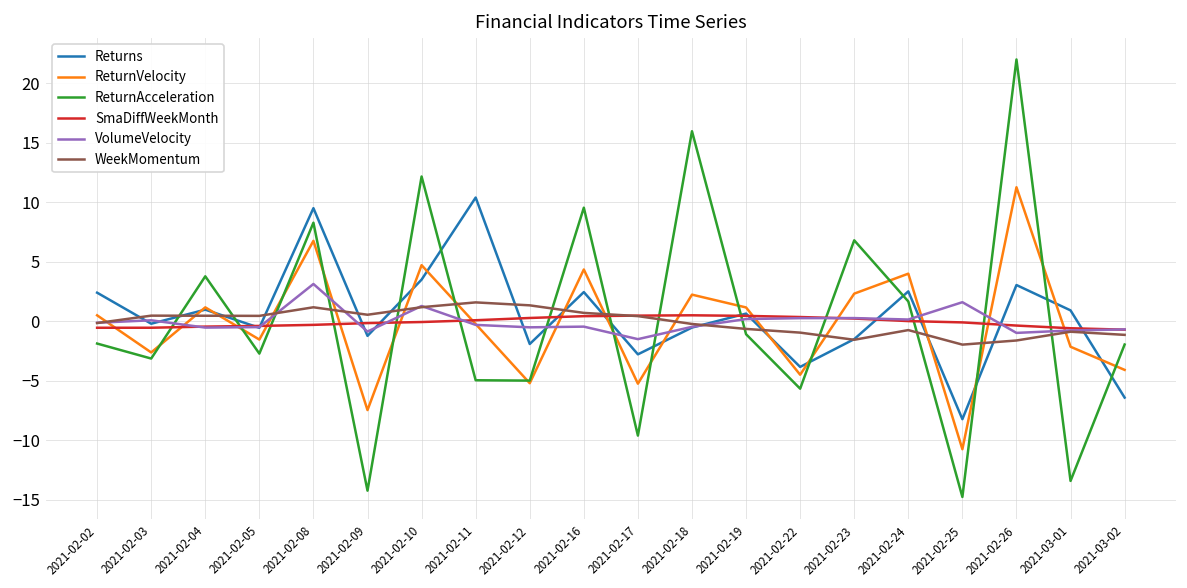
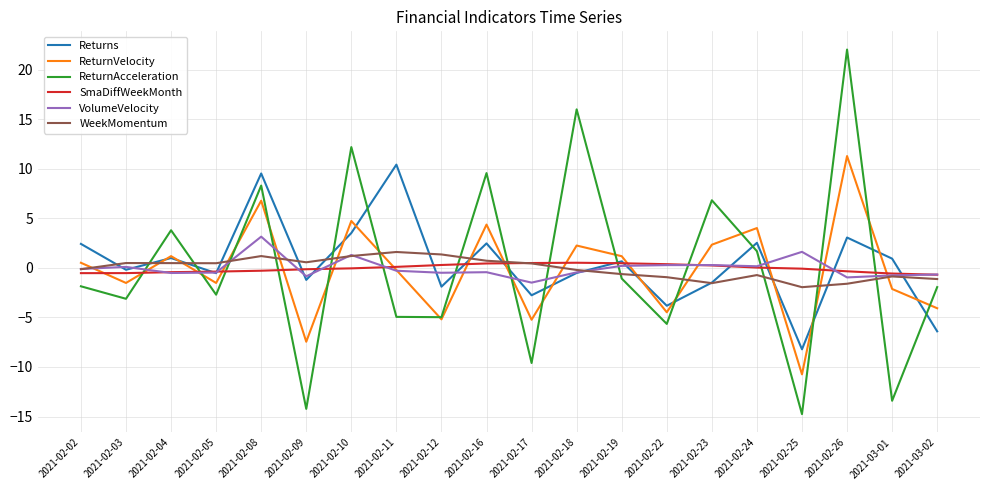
ReturnVelocity, 2021-02-03: -3 -> -2
